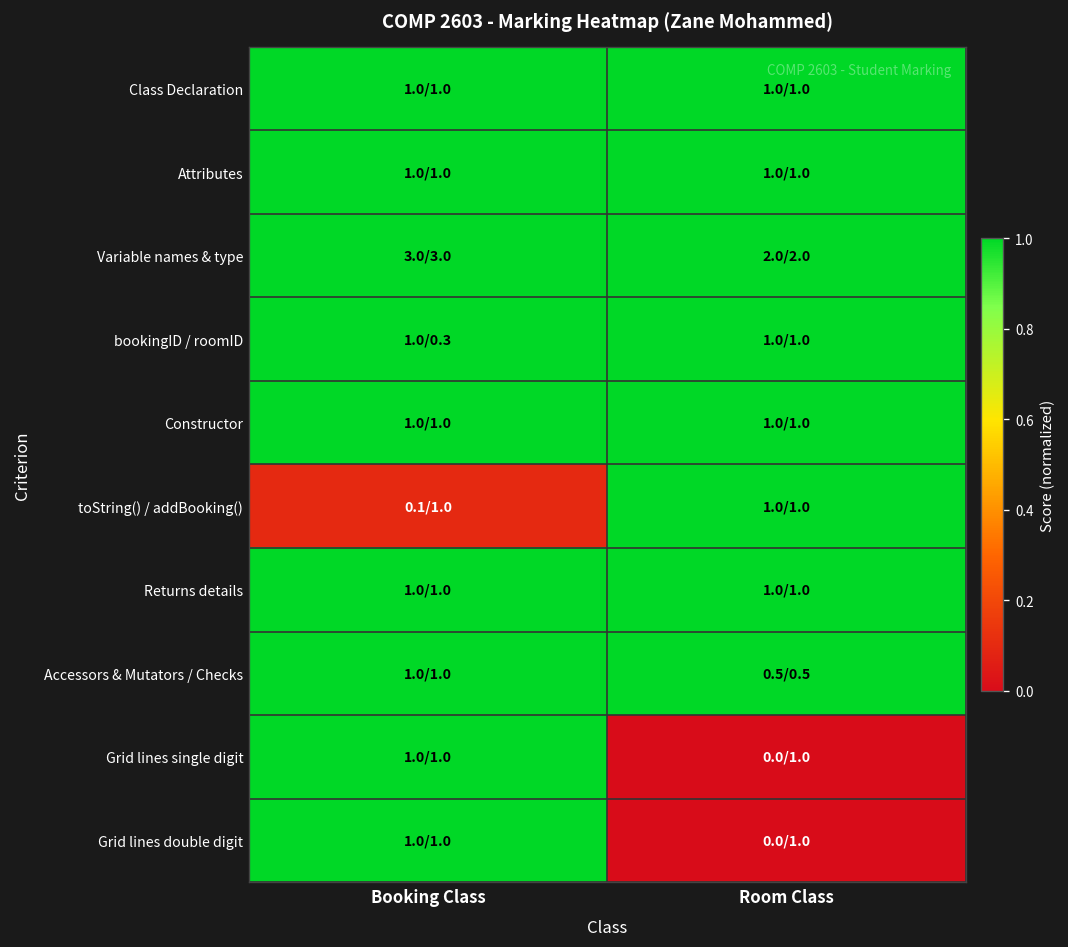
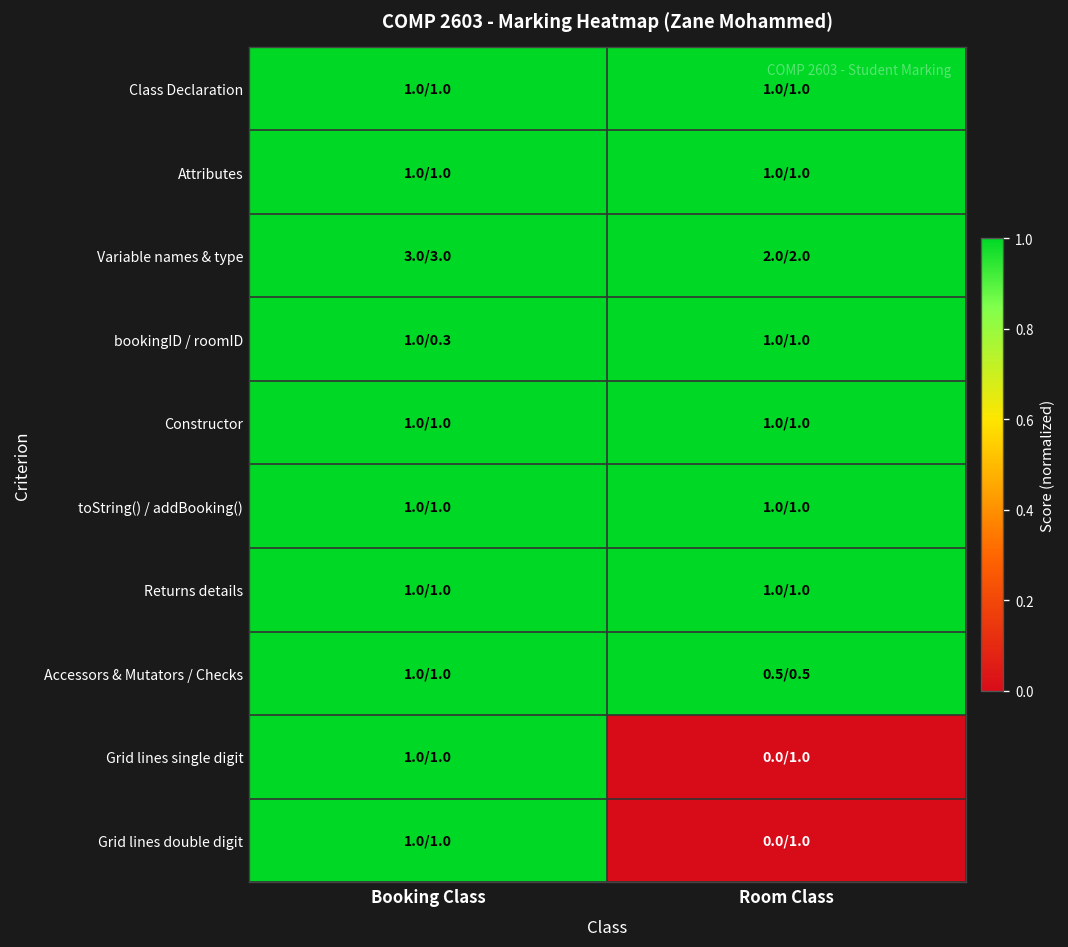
toString() / addBooking(), Booking Class: 0.1 -> 1.0
